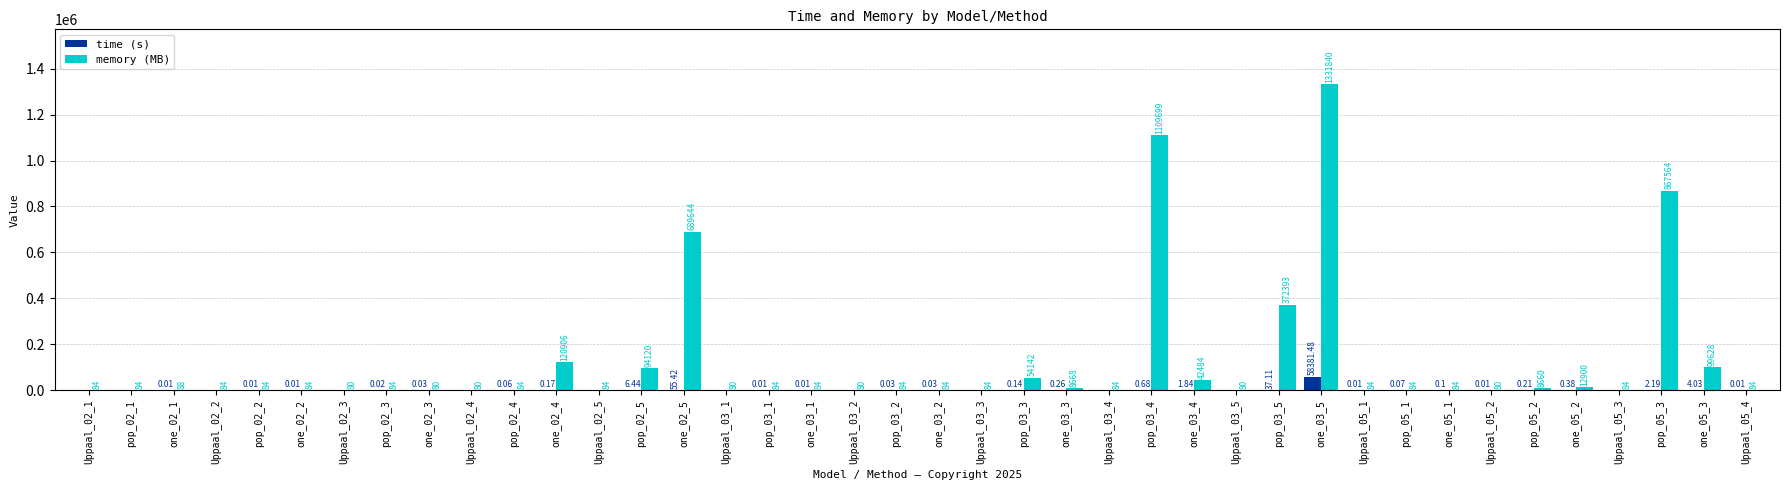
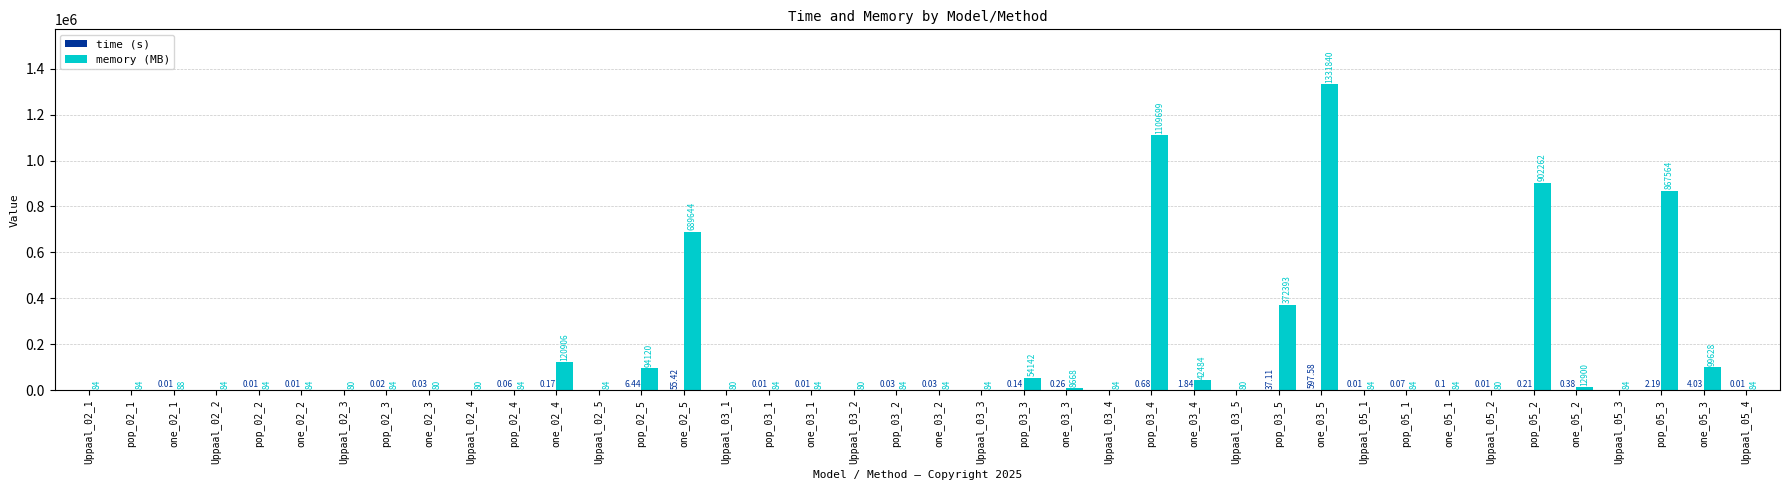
time (s), one_03_5: 58381.48 -> 597.58
memory (MB), pop_05_2: 8660 -> 902262
